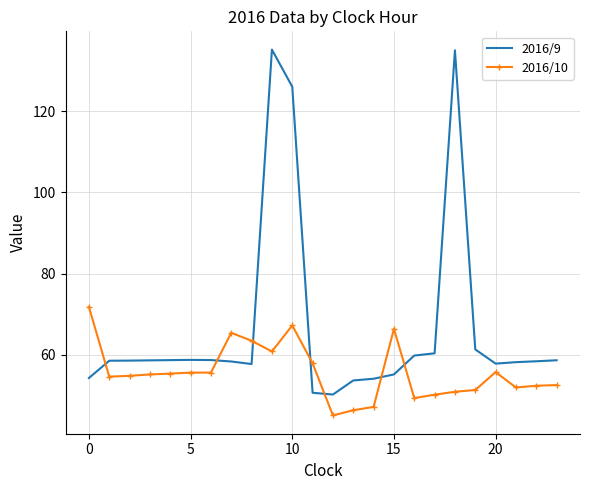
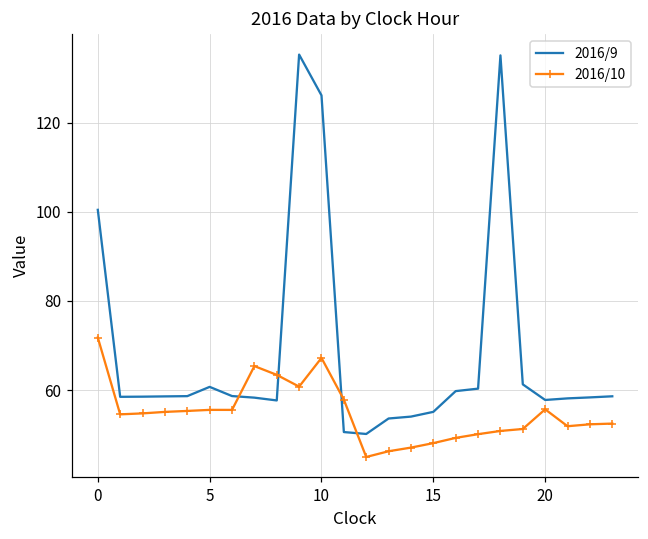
2016/9, 0: 54 -> 100
2016/9, 5: 59 -> 61
2016/10, 15: 66 -> 48
